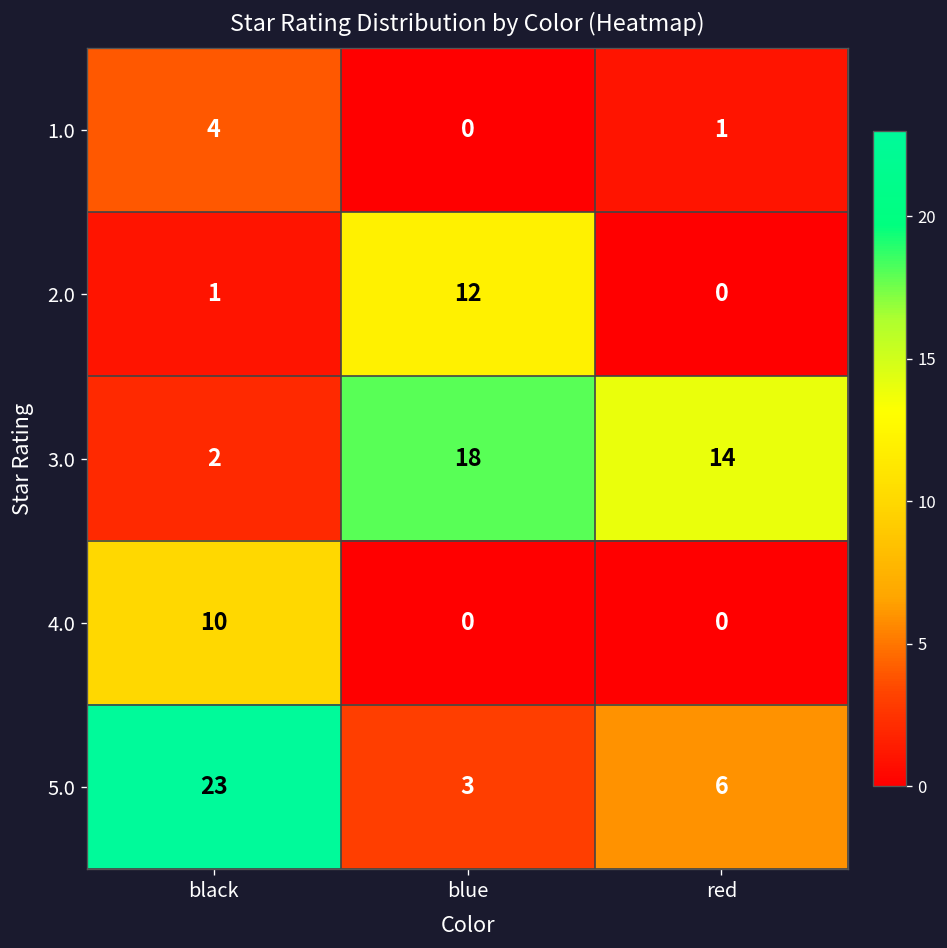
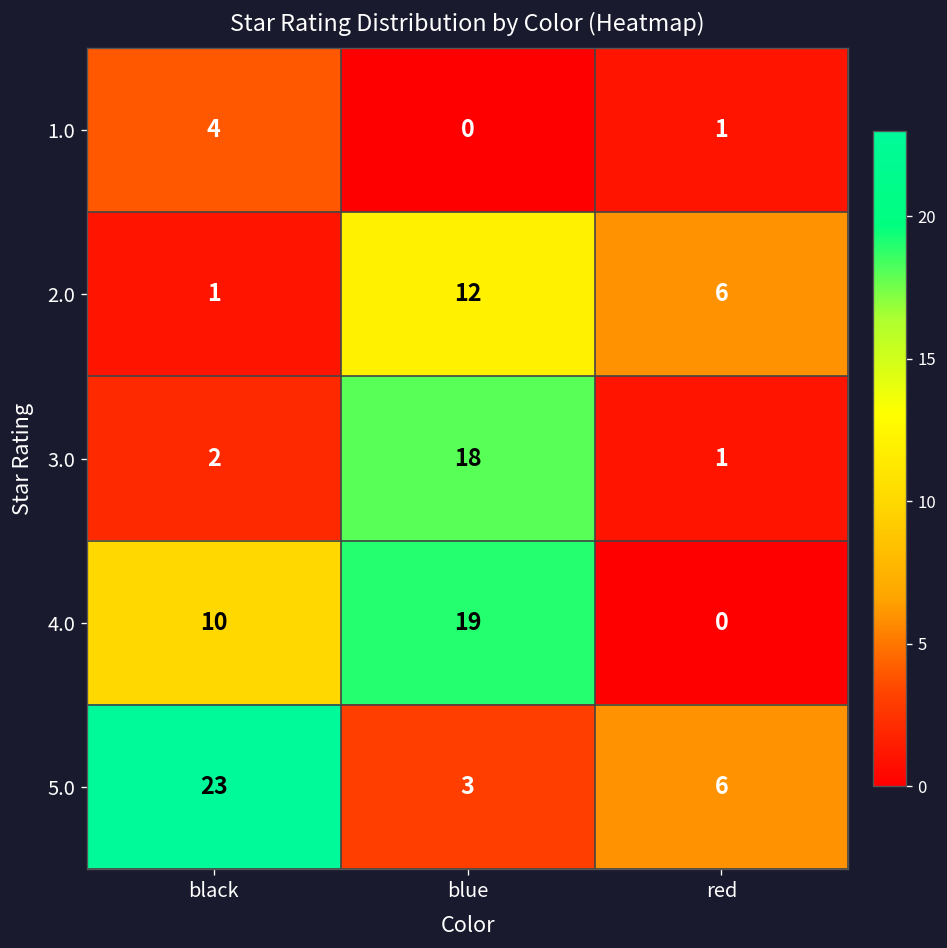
2.0, red: 0 -> 6
3.0, red: 14 -> 1
4.0, blue: 0 -> 19
